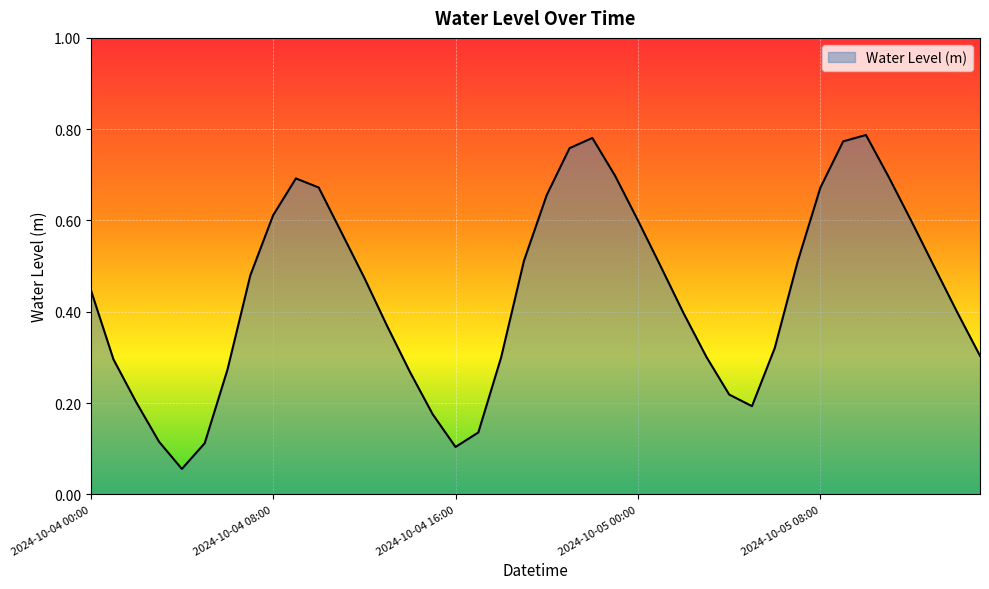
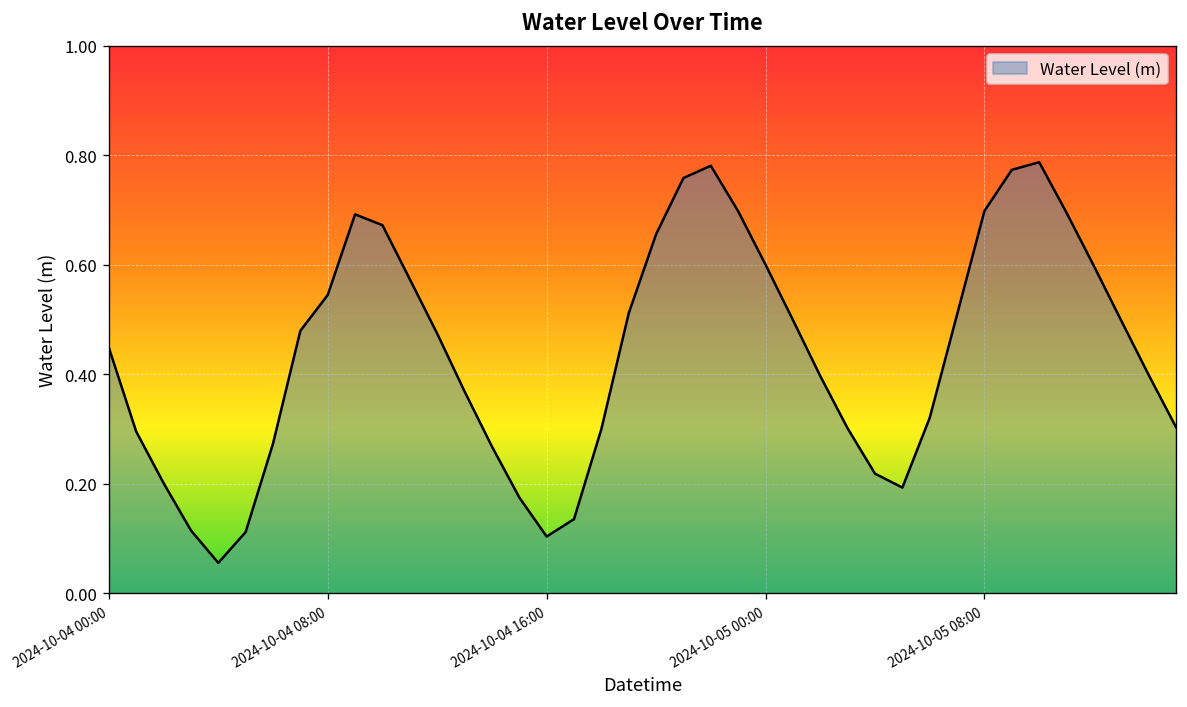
2024-10-04 08:00: 0.61 -> 0.54
2024-10-05 08:00: 0.67 -> 0.70
